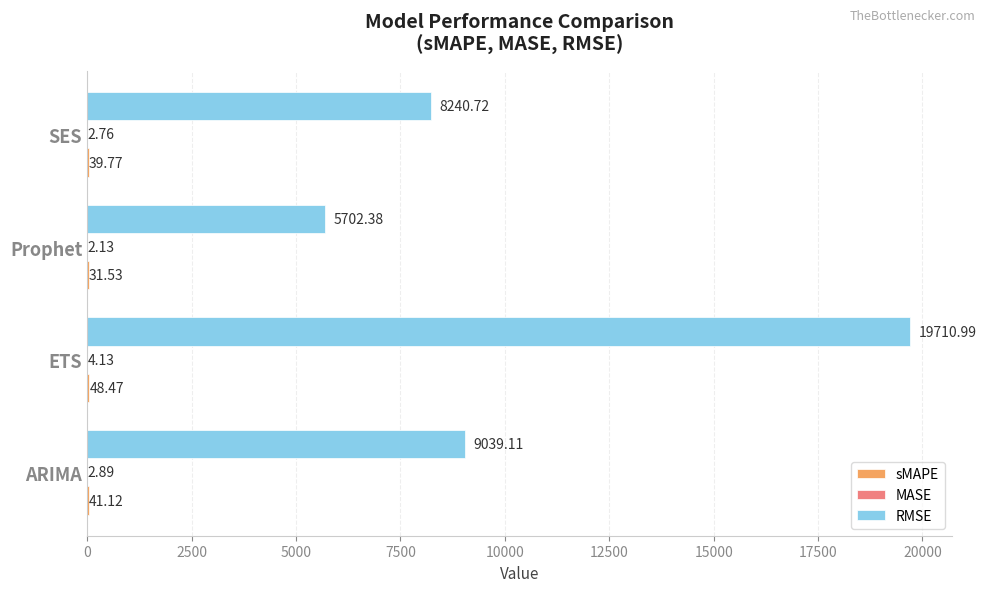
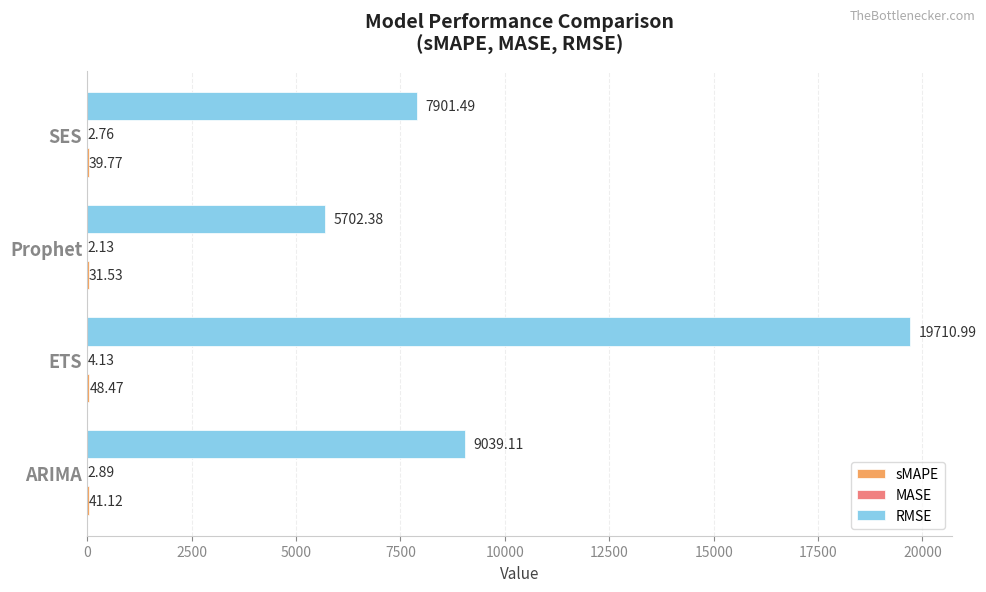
RMSE, SES: 8240.72 -> 7901.49
